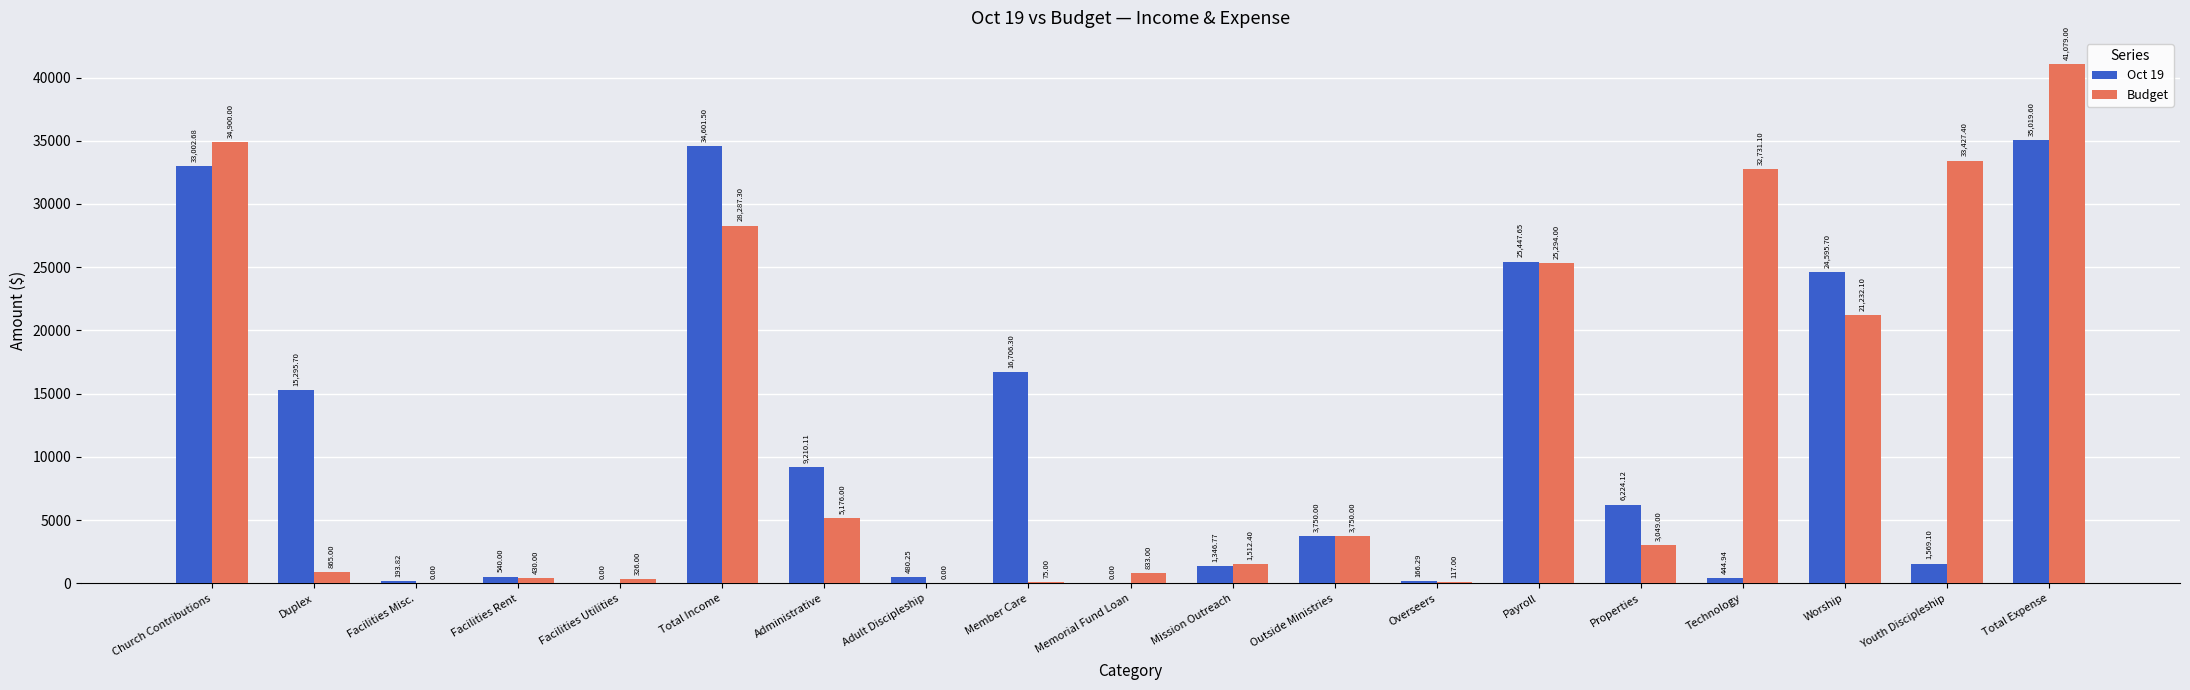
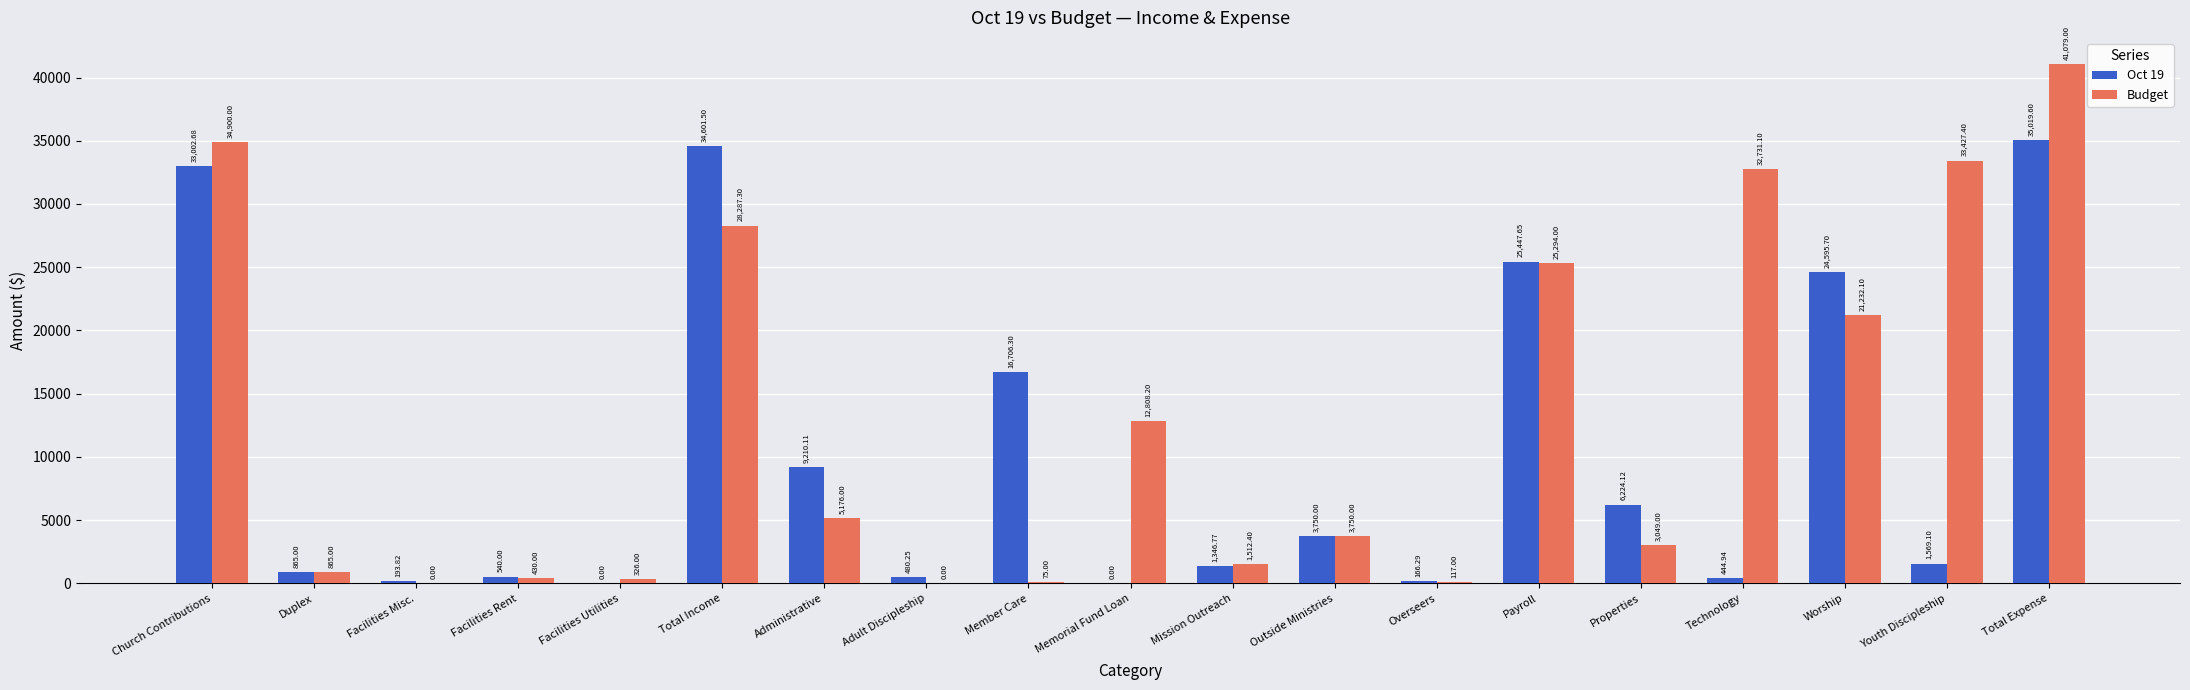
Oct 19, Duplex: 15,295.70 -> 865.00
Budget, Memorial Fund Loan: 833.00 -> 12,808.20
